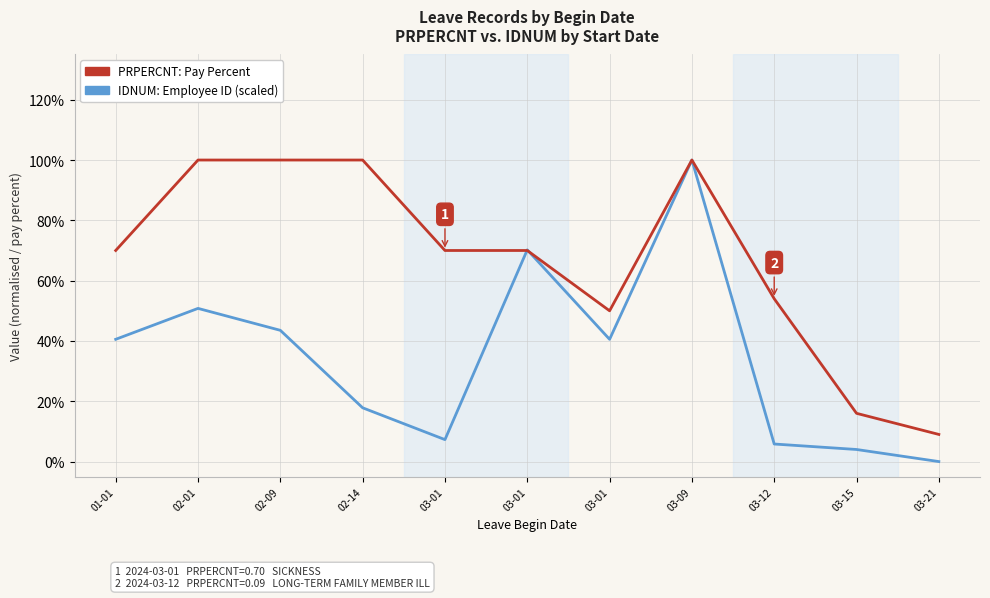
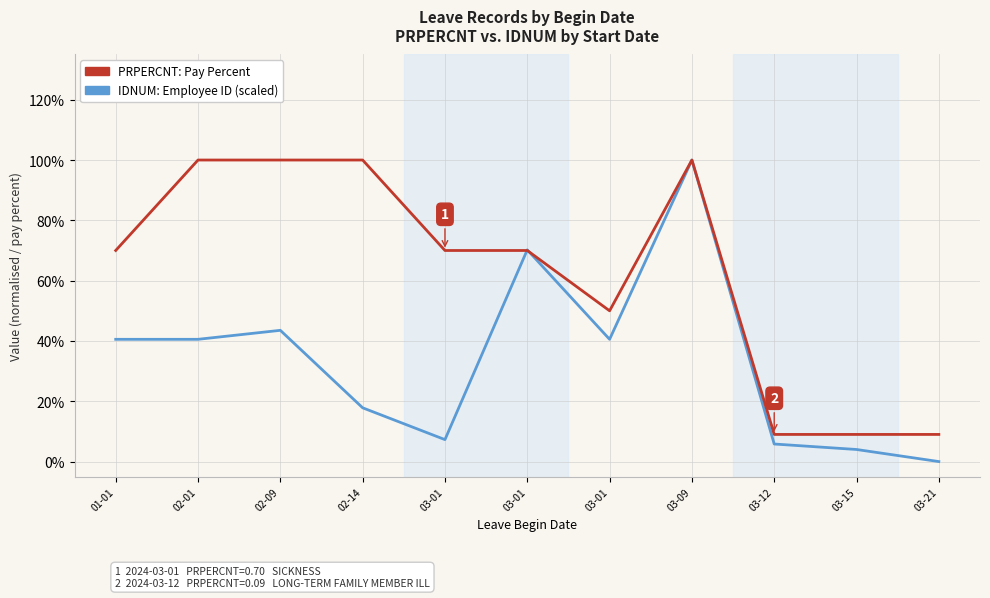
IDNUM: Employee ID (scaled), 02-01: 51% -> 41%
PRPERCNT: Pay Percent, 03-12: 54% -> 9%
PRPERCNT: Pay Percent, 03-15: 16% -> 9%
